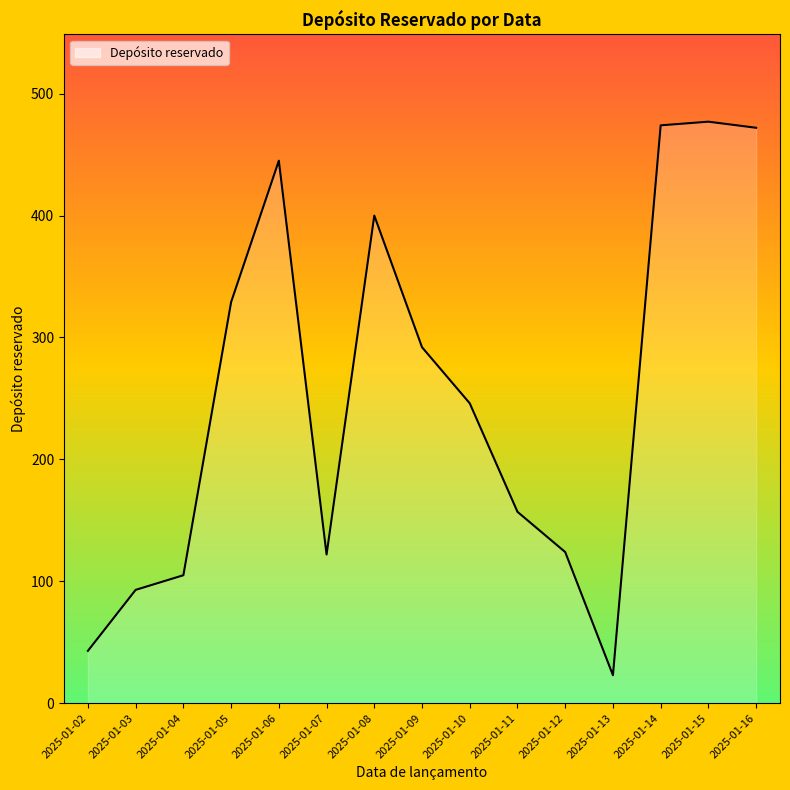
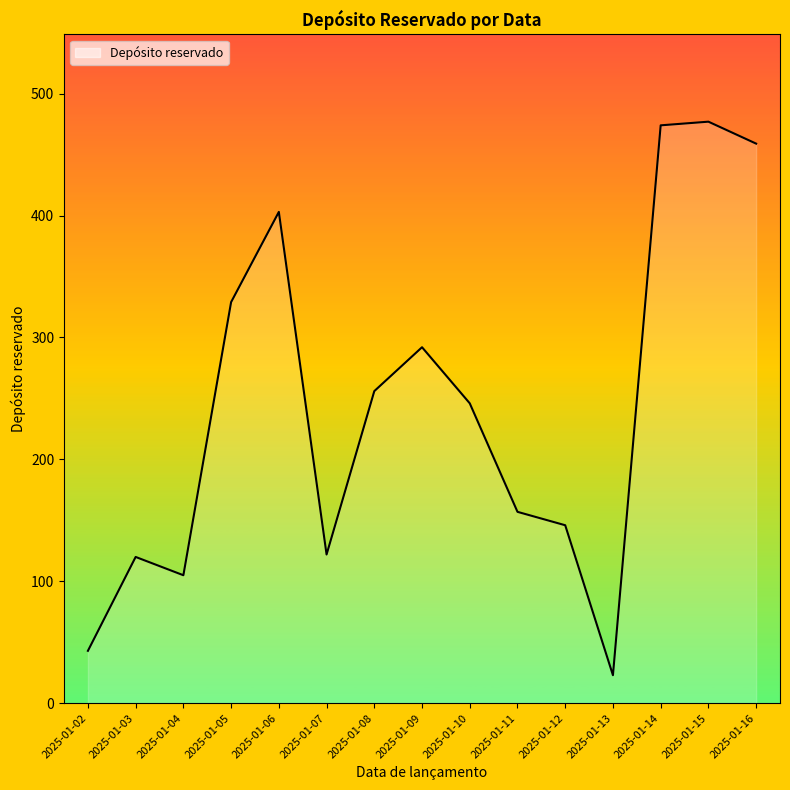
2025-01-03: 93 -> 120
2025-01-06: 445 -> 403
2025-01-08: 400 -> 256
2025-01-12: 124 -> 146
2025-01-16: 472 -> 459
